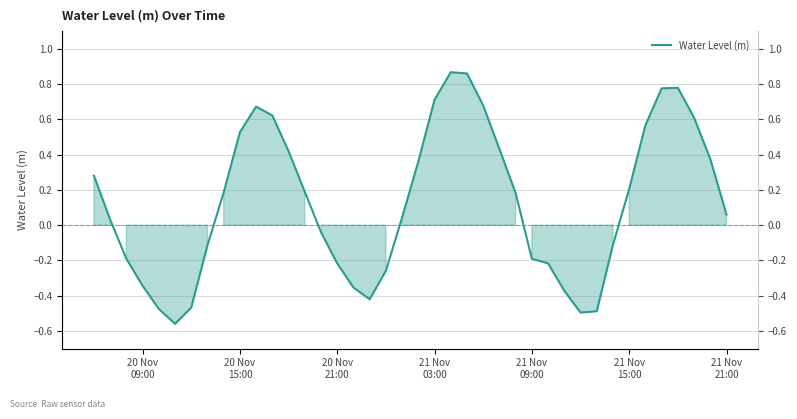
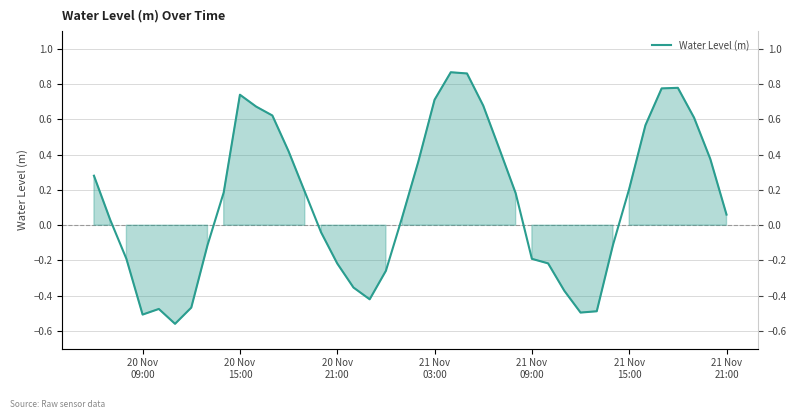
20 Nov 09:00: -0.34 -> -0.51
20 Nov 15:00: 0.53 -> 0.74
